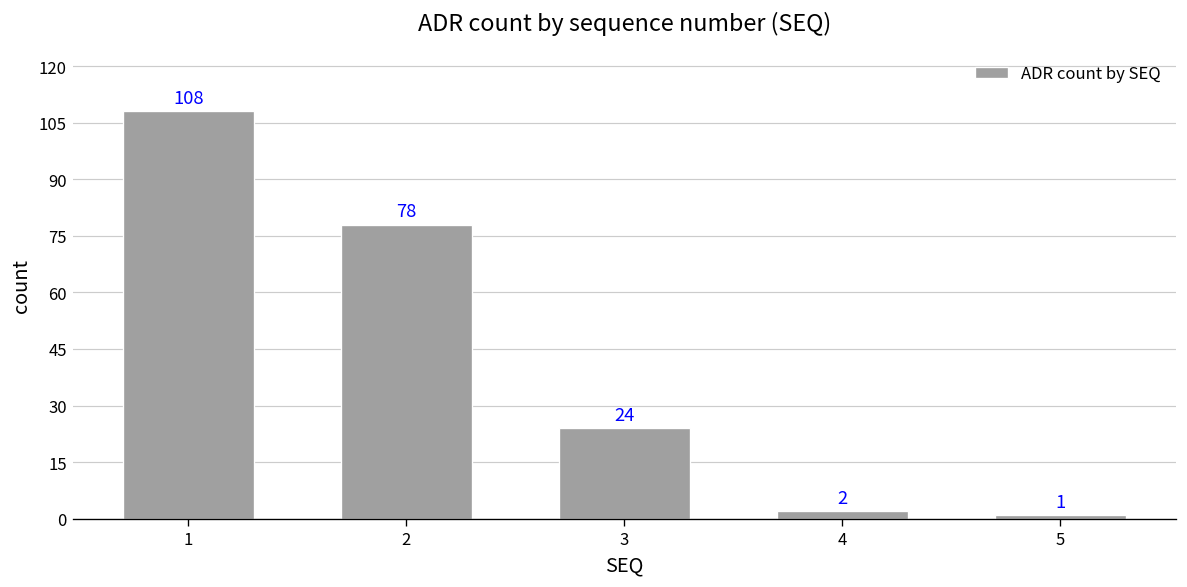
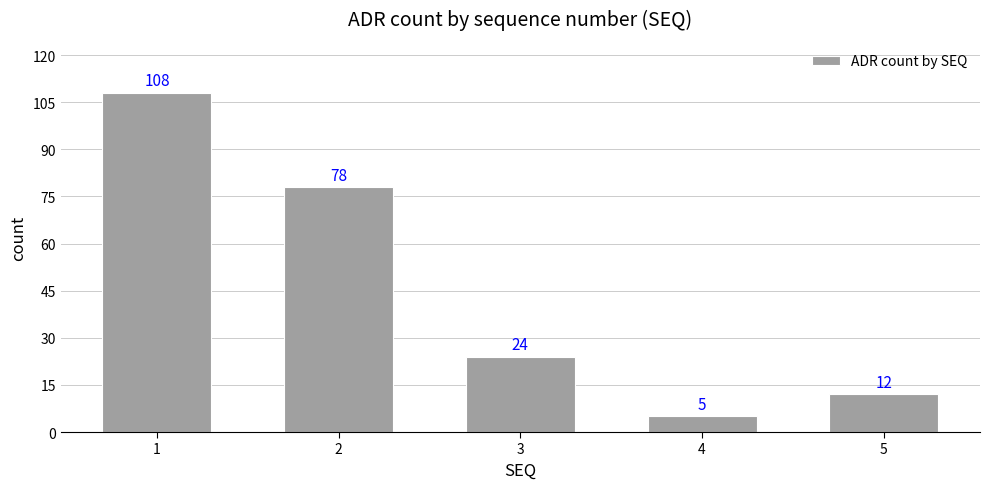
4: 2 -> 5
5: 1 -> 12
